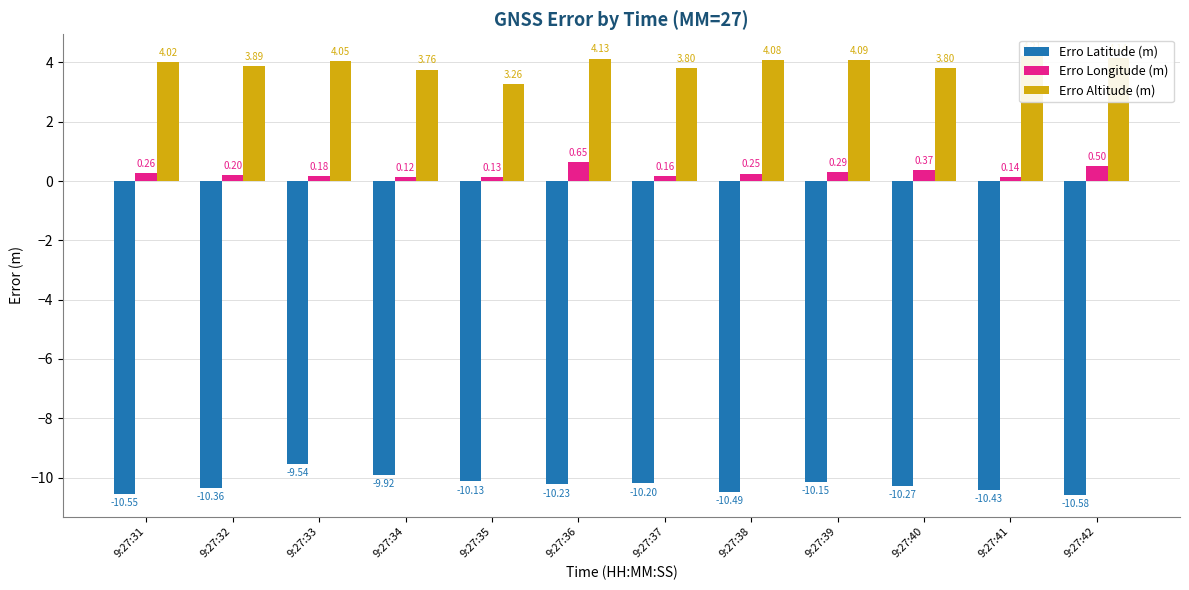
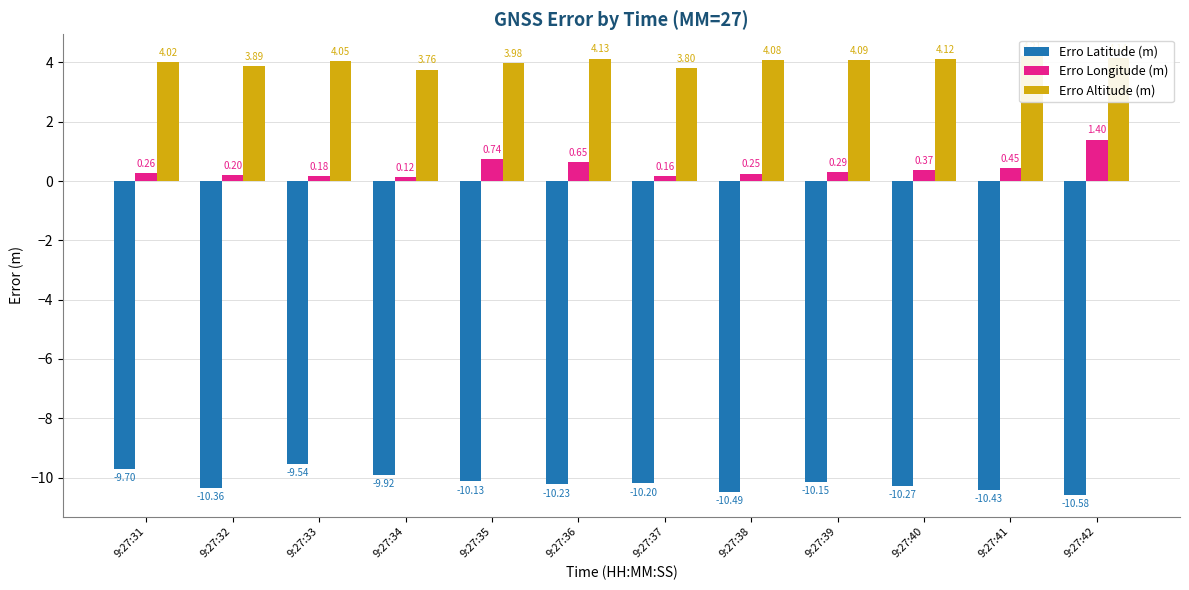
Erro Latitude (m), 9:27:31: -10.55 -> -9.70
Erro Longitude (m), 9:27:35: 0.13 -> 0.74
Erro Altitude (m), 9:27:35: 3.26 -> 3.98
Erro Altitude (m), 9:27:40: 3.80 -> 4.12
Erro Longitude (m), 9:27:41: 0.14 -> 0.45
Erro Longitude (m), 9:27:42: 0.50 -> 1.40
